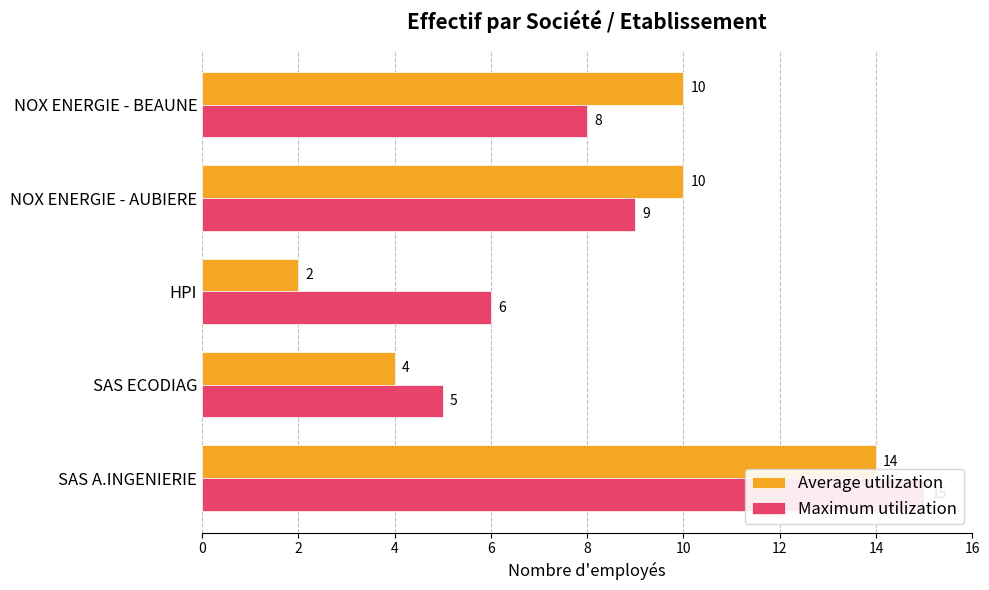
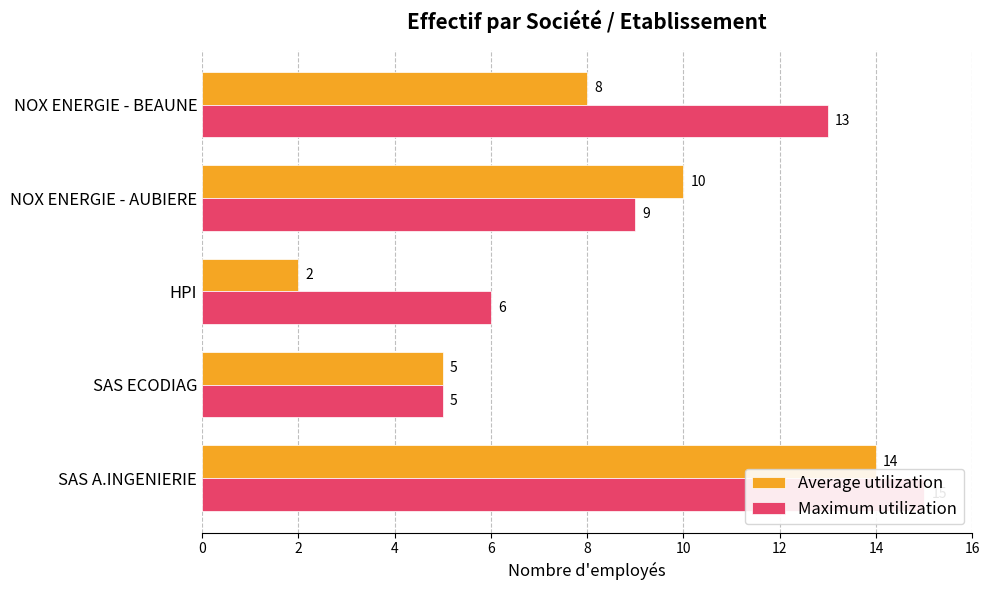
Average utilization, NOX ENERGIE - BEAUNE: 10 -> 8
Maximum utilization, NOX ENERGIE - BEAUNE: 8 -> 13
Average utilization, SAS ECODIAG: 4 -> 5
